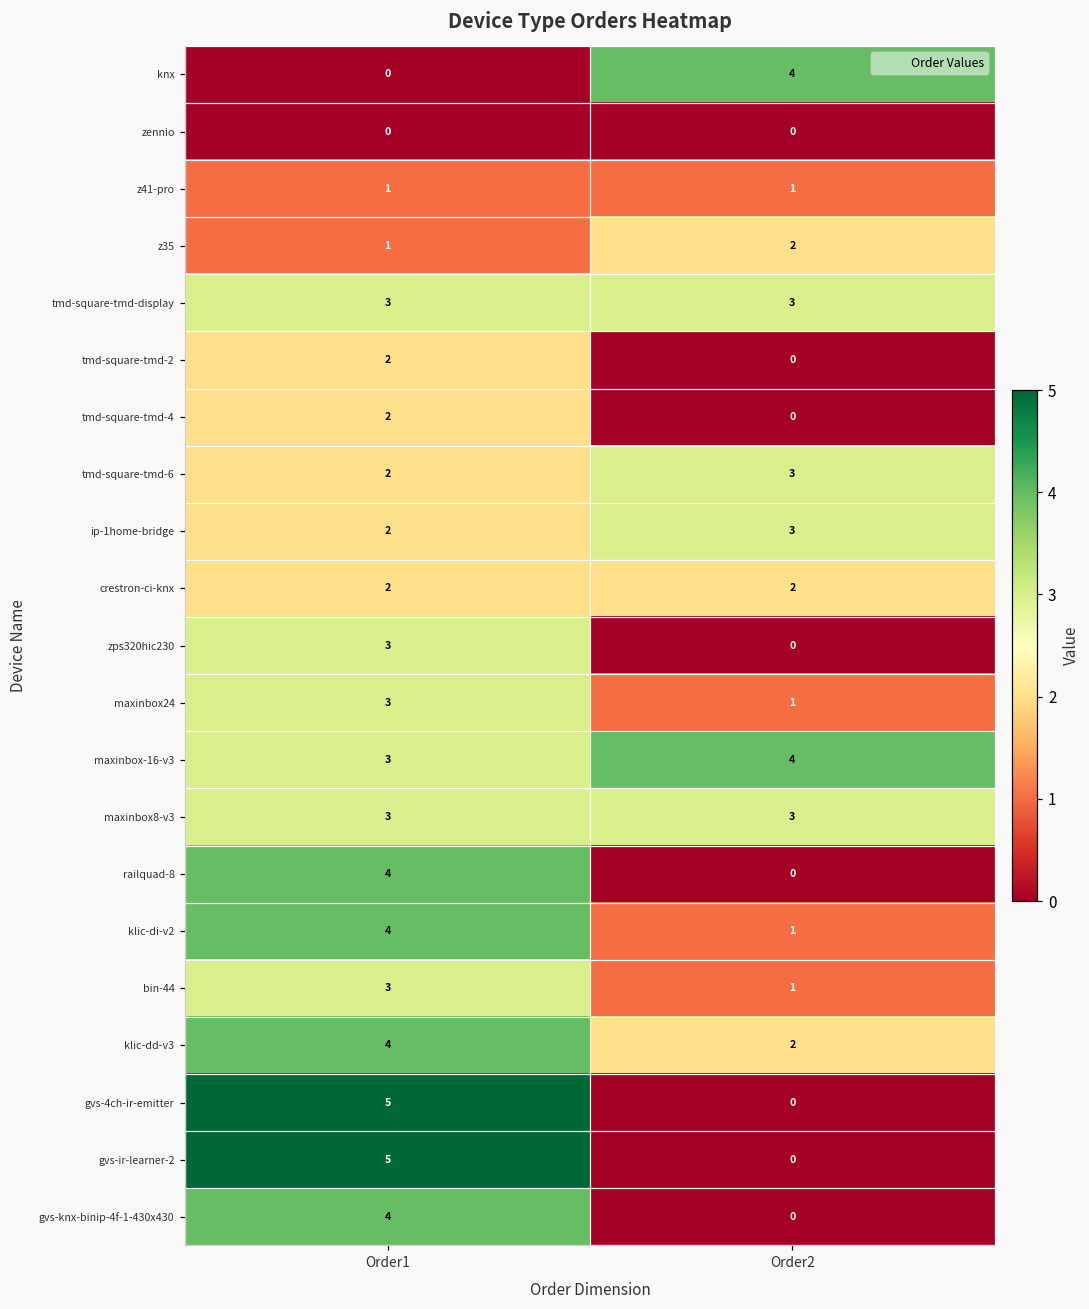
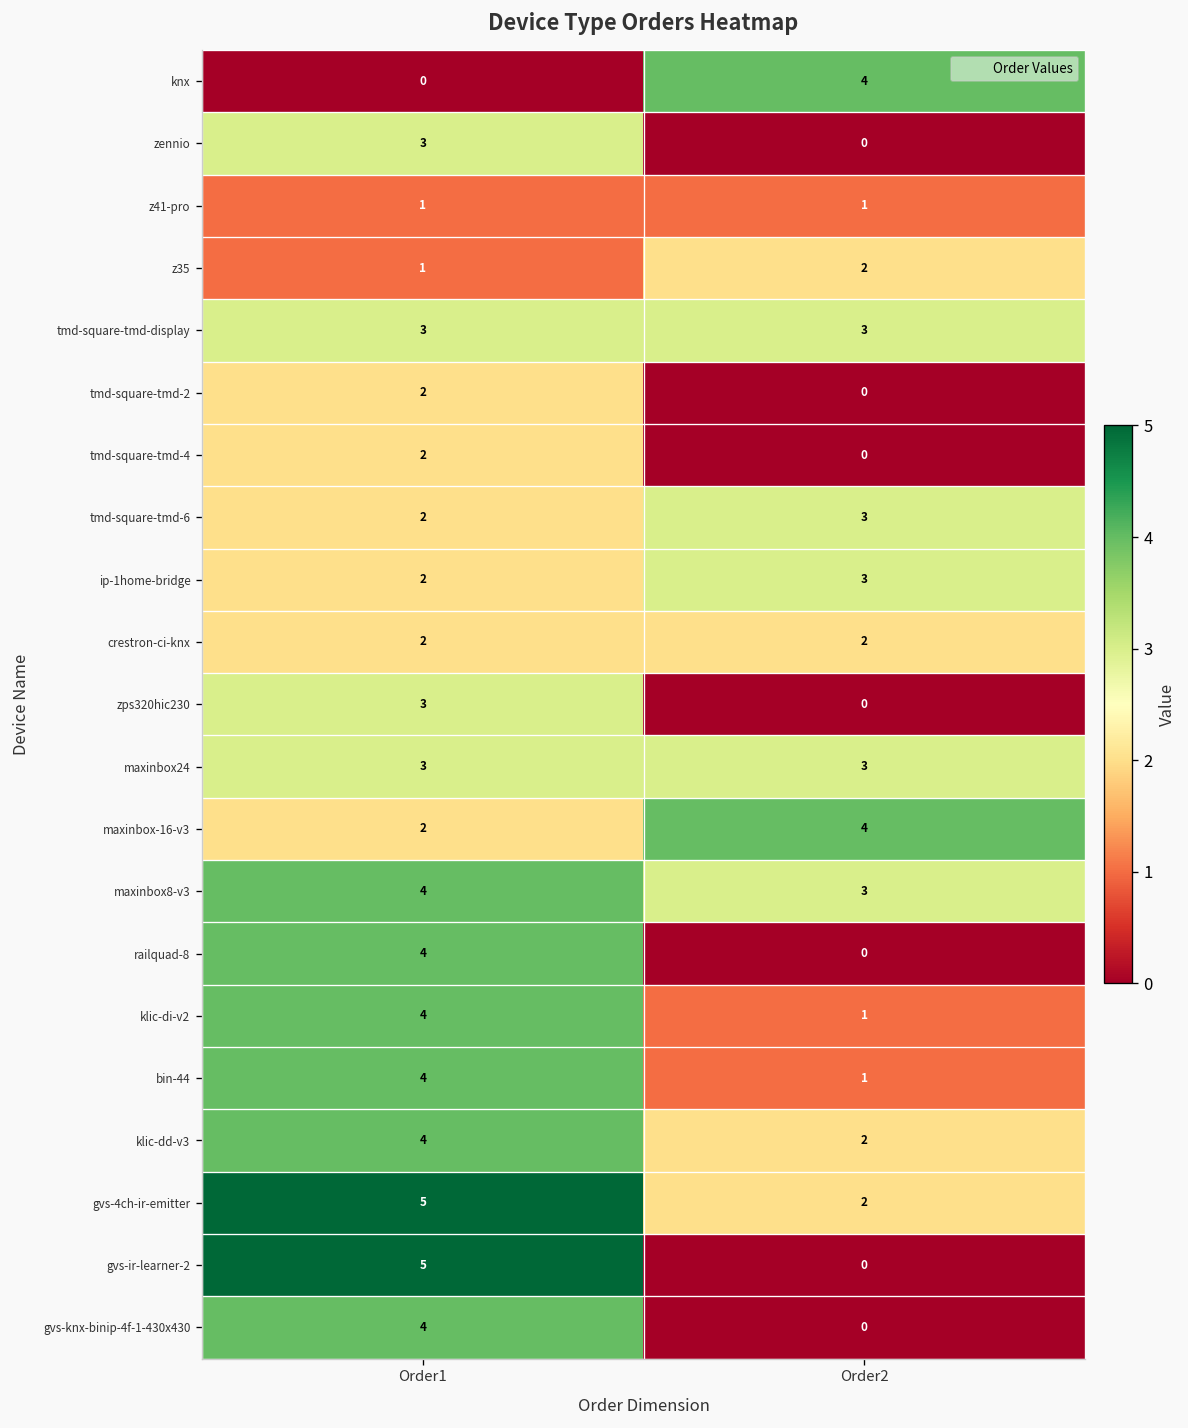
zennio, Order1: 0 -> 3
maxinbox24, Order2: 1 -> 3
maxinbox-16-v3, Order1: 3 -> 2
maxinbox8-v3, Order1: 3 -> 4
bin-44, Order1: 3 -> 4
gvs-4ch-ir-emitter, Order2: 0 -> 2
